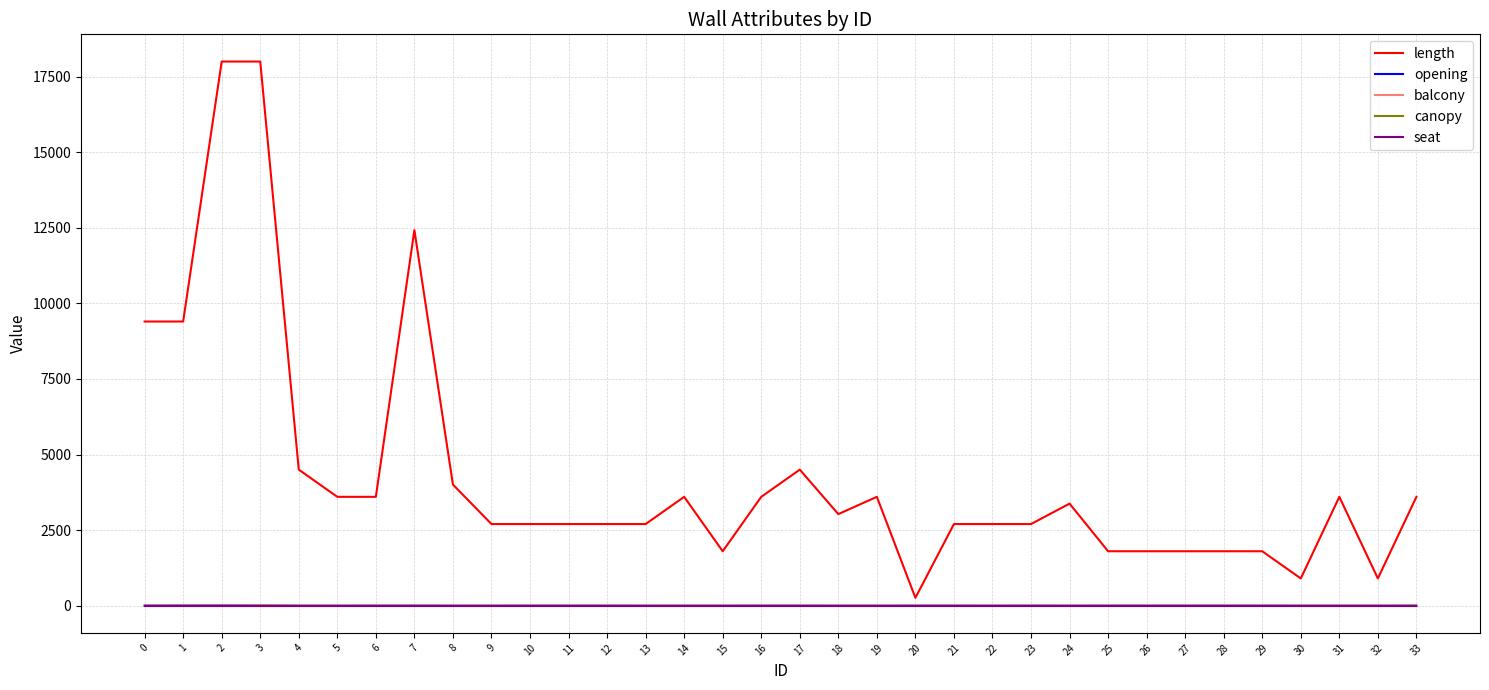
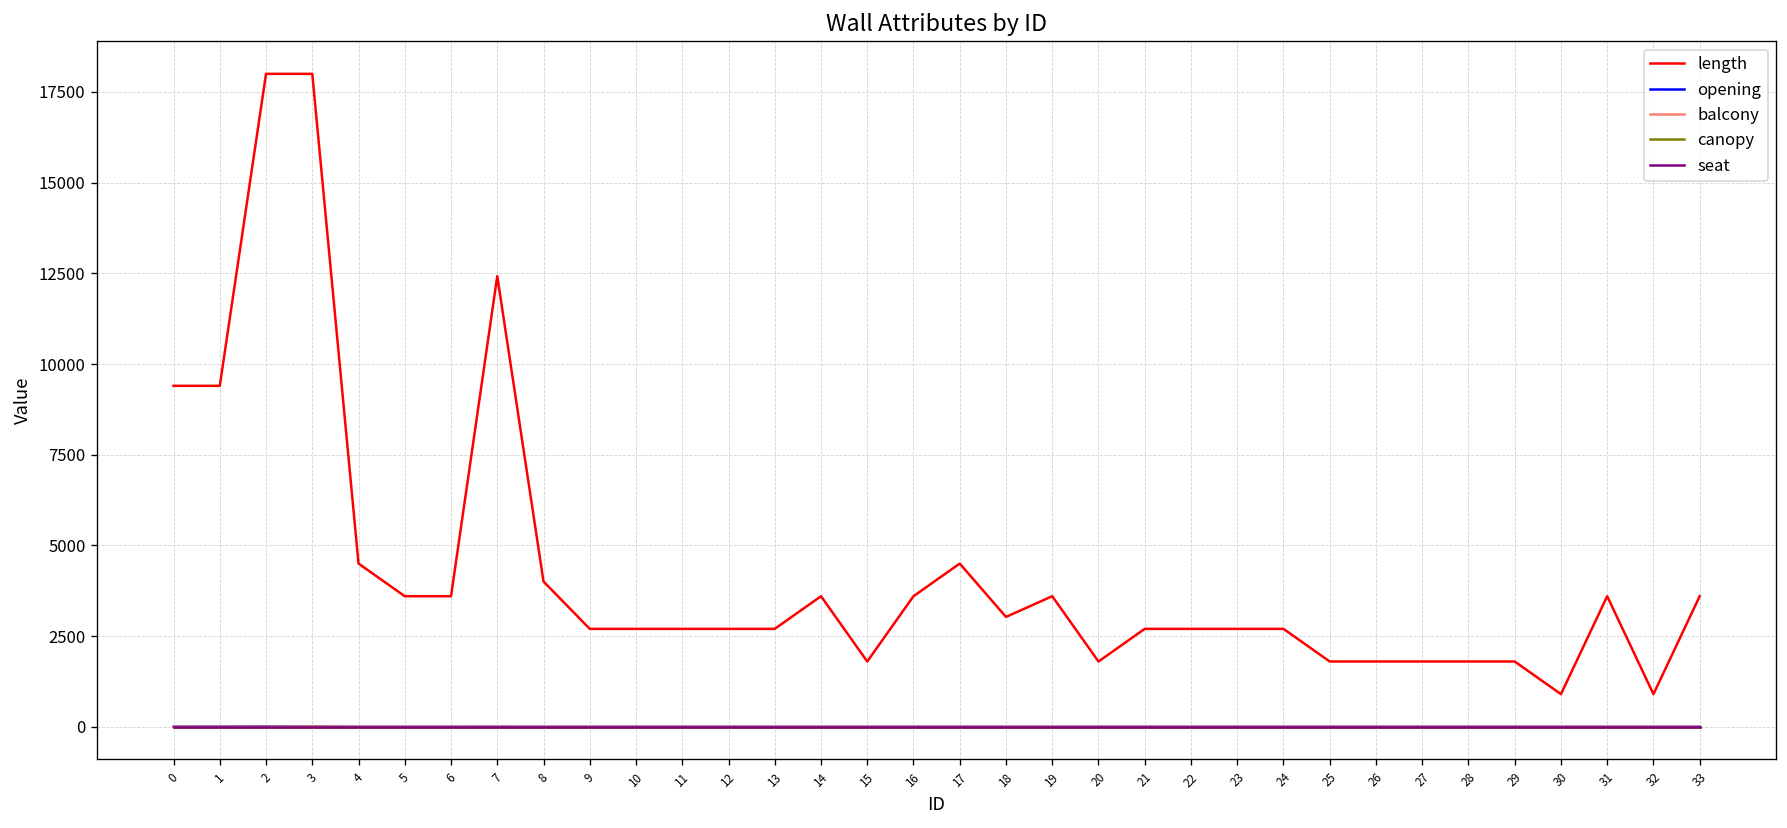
length, 20: 300 -> 1800
length, 24: 3400 -> 2700
